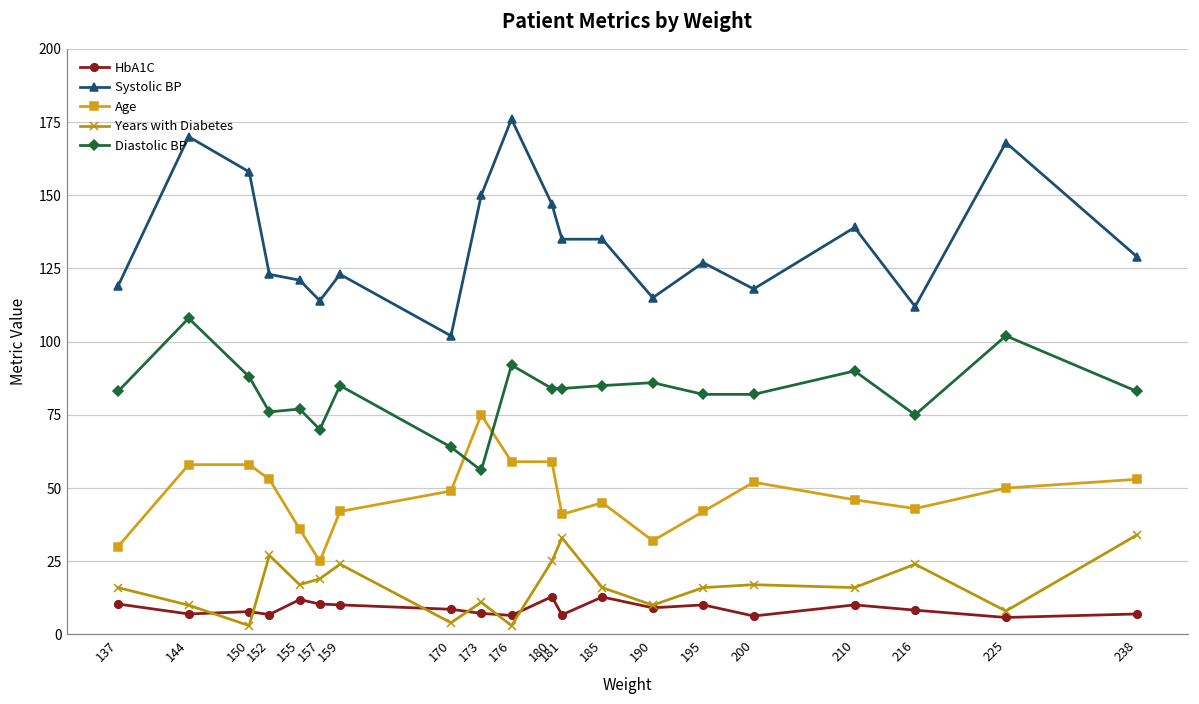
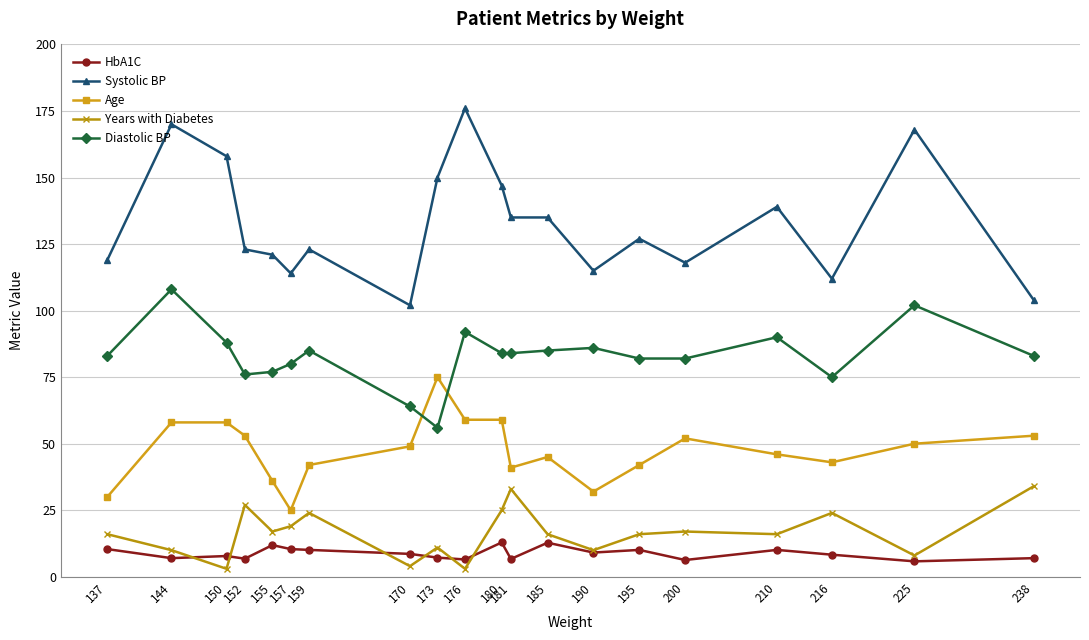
Diastolic BP, 157: 70 -> 80
Systolic BP, 238: 129 -> 104
